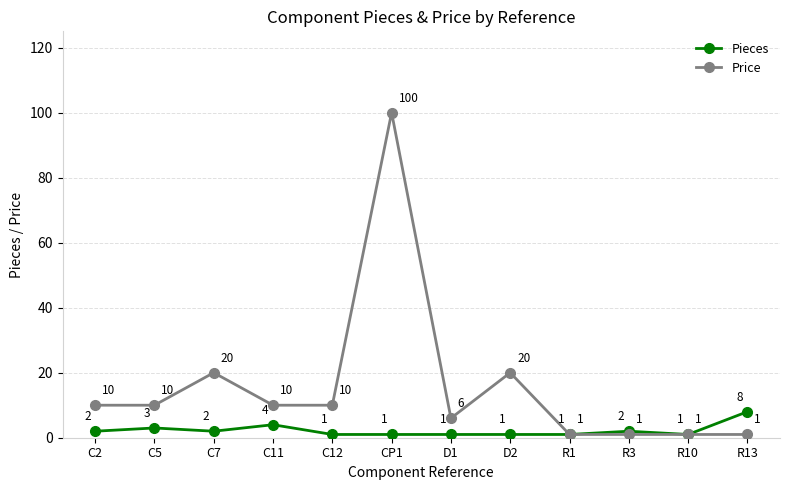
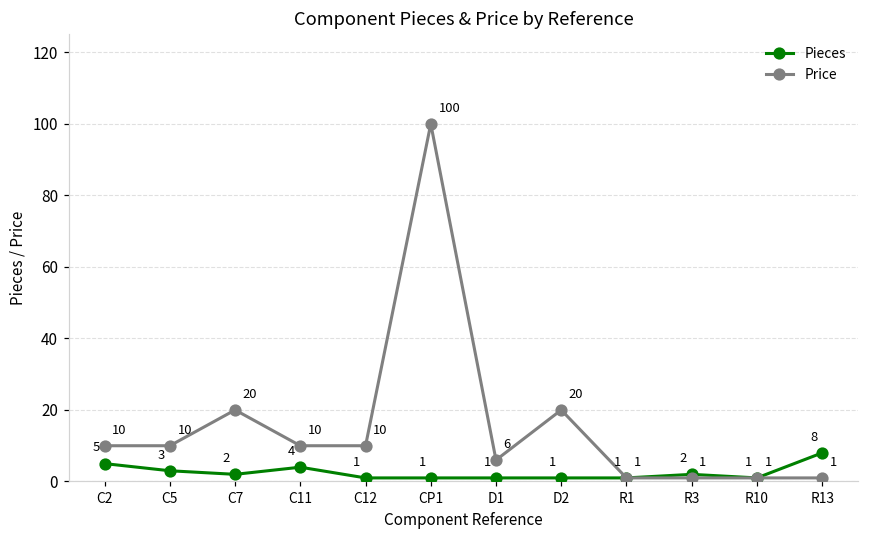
Pieces, C2: 2 -> 5
